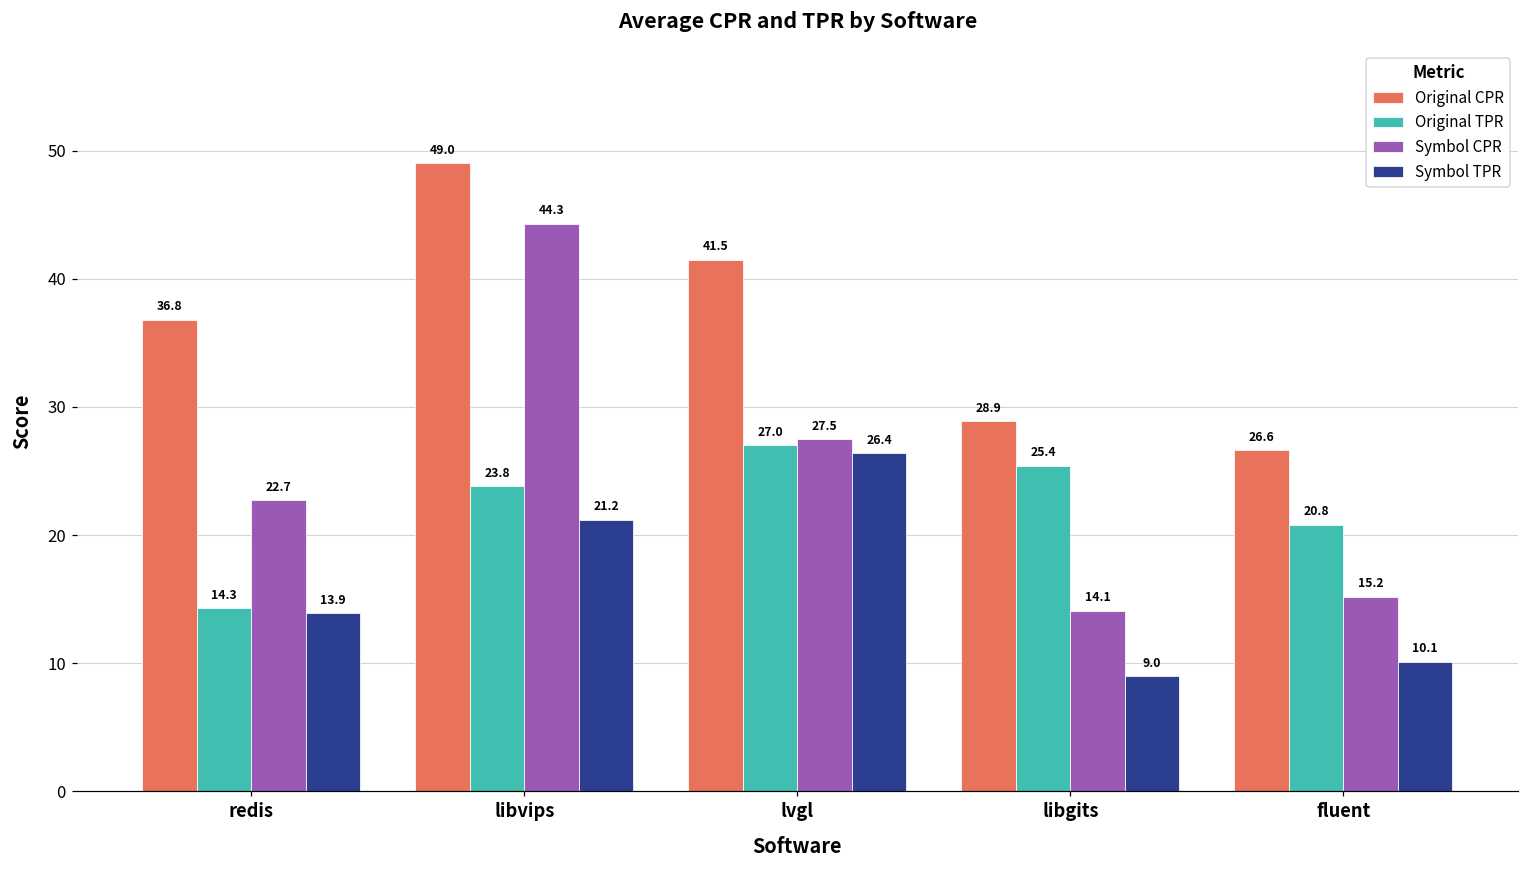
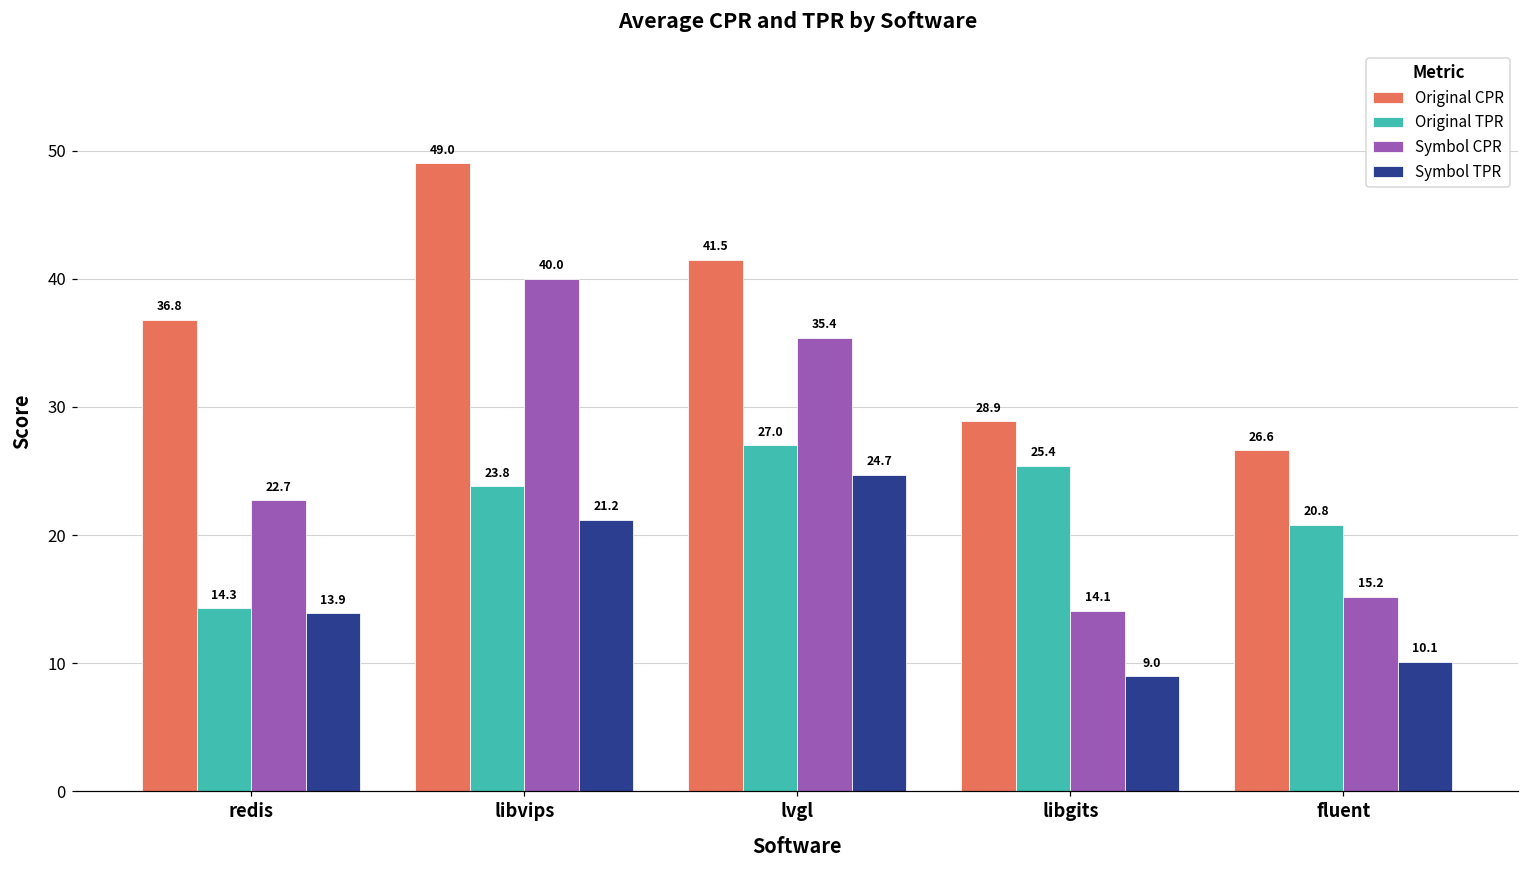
Symbol CPR, libvips: 44.3 -> 40.0
Symbol CPR, lvgl: 27.5 -> 35.4
Symbol TPR, lvgl: 26.4 -> 24.7
